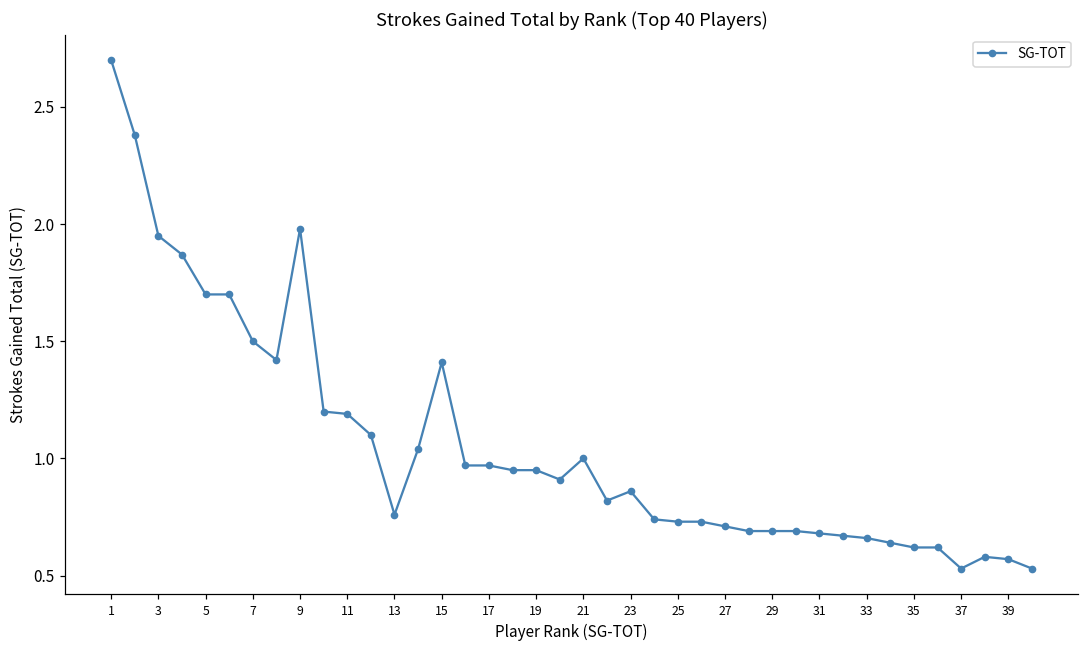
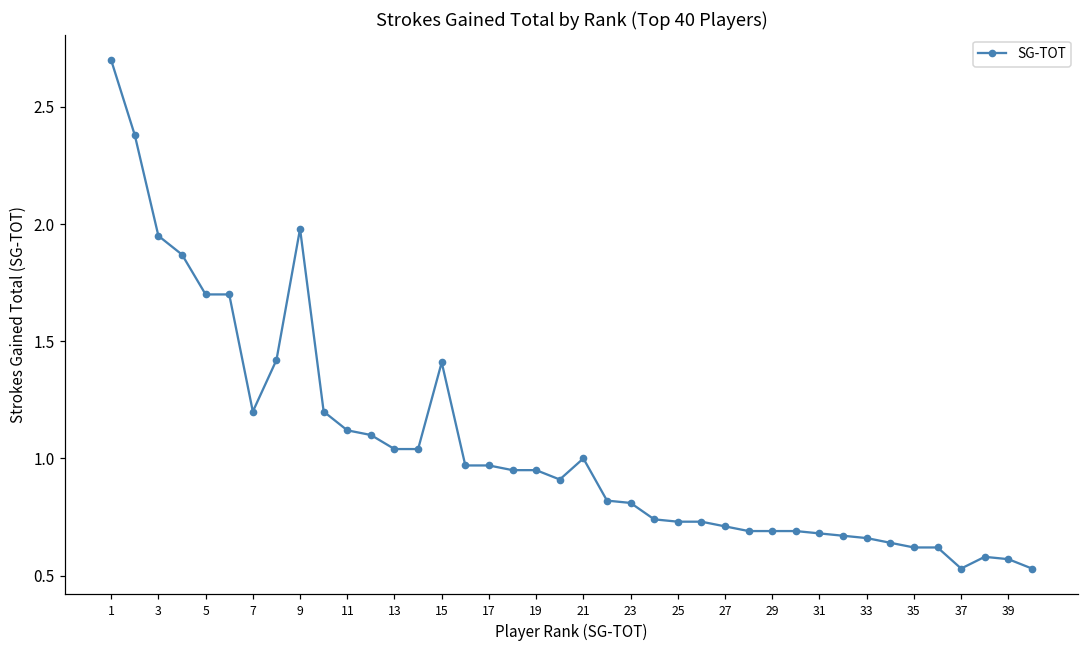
7: 1.5 -> 1.2
11: 1.19 -> 1.12
13: 0.76 -> 1.04
23: 0.86 -> 0.81
